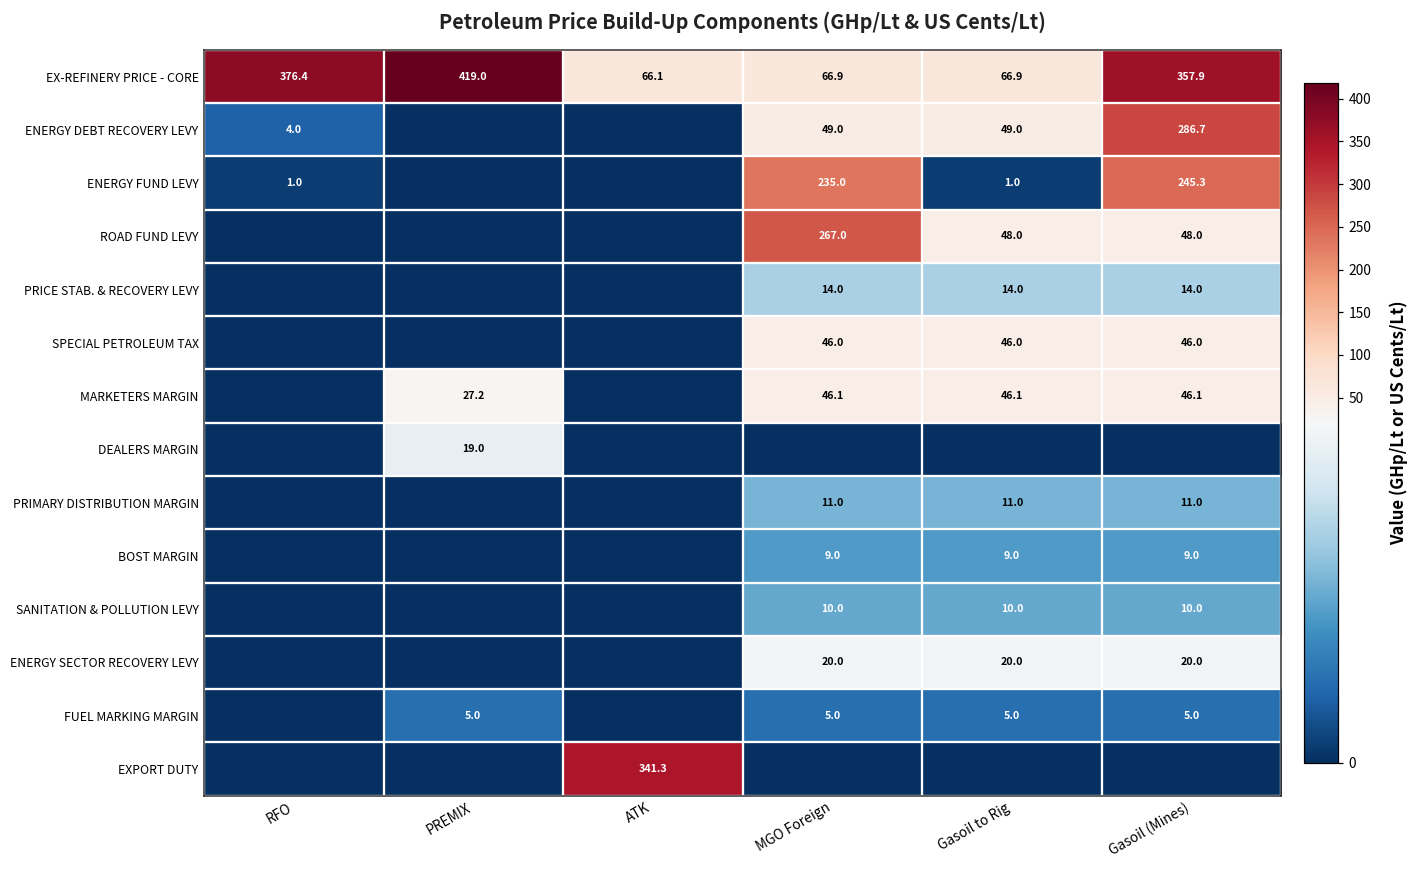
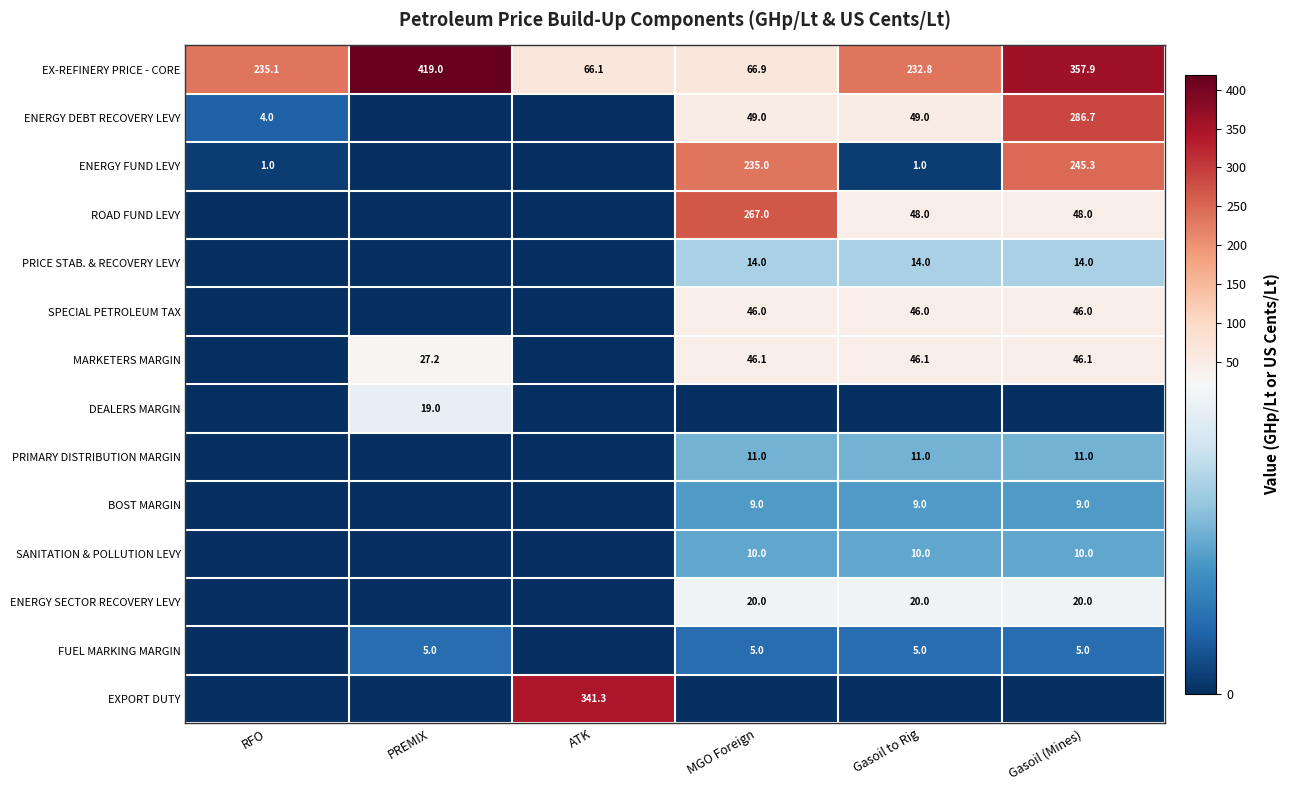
EX-REFINERY PRICE - CORE, RFO: 376.4 -> 235.1
EX-REFINERY PRICE - CORE, Gasoil to Rig: 66.9 -> 232.8
